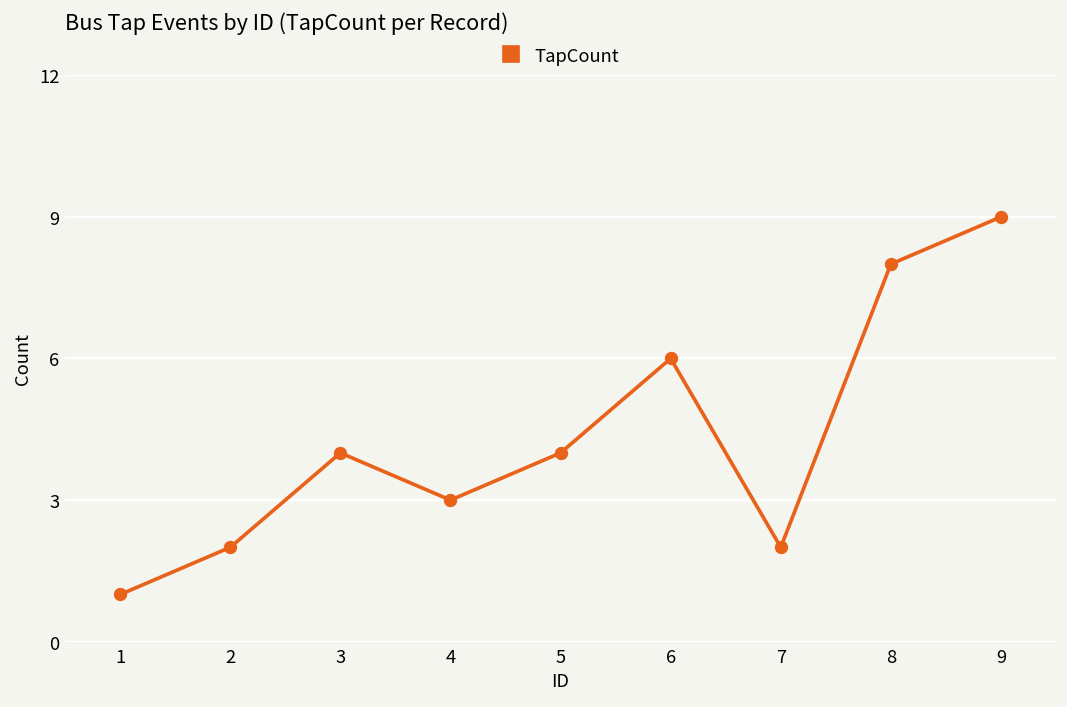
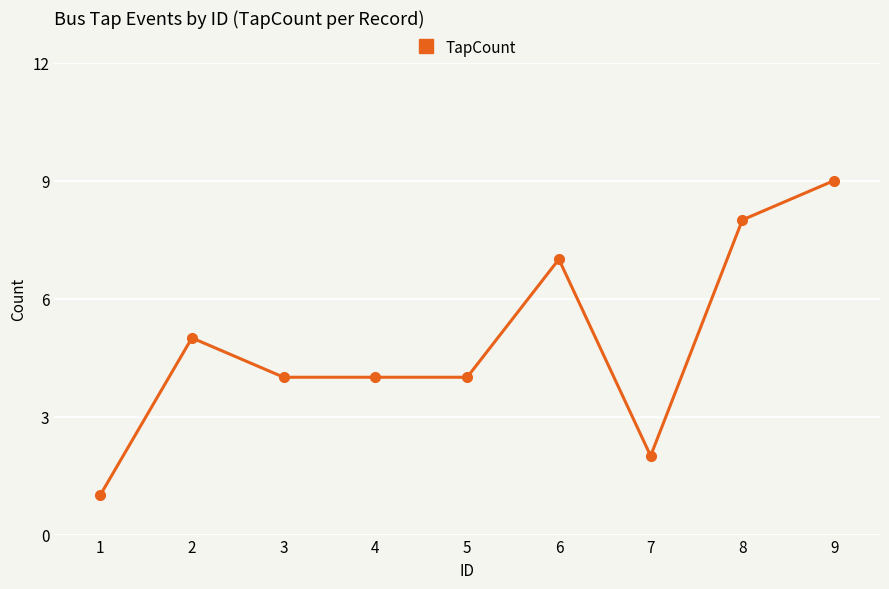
2: 2 -> 5
4: 3 -> 4
6: 6 -> 7
